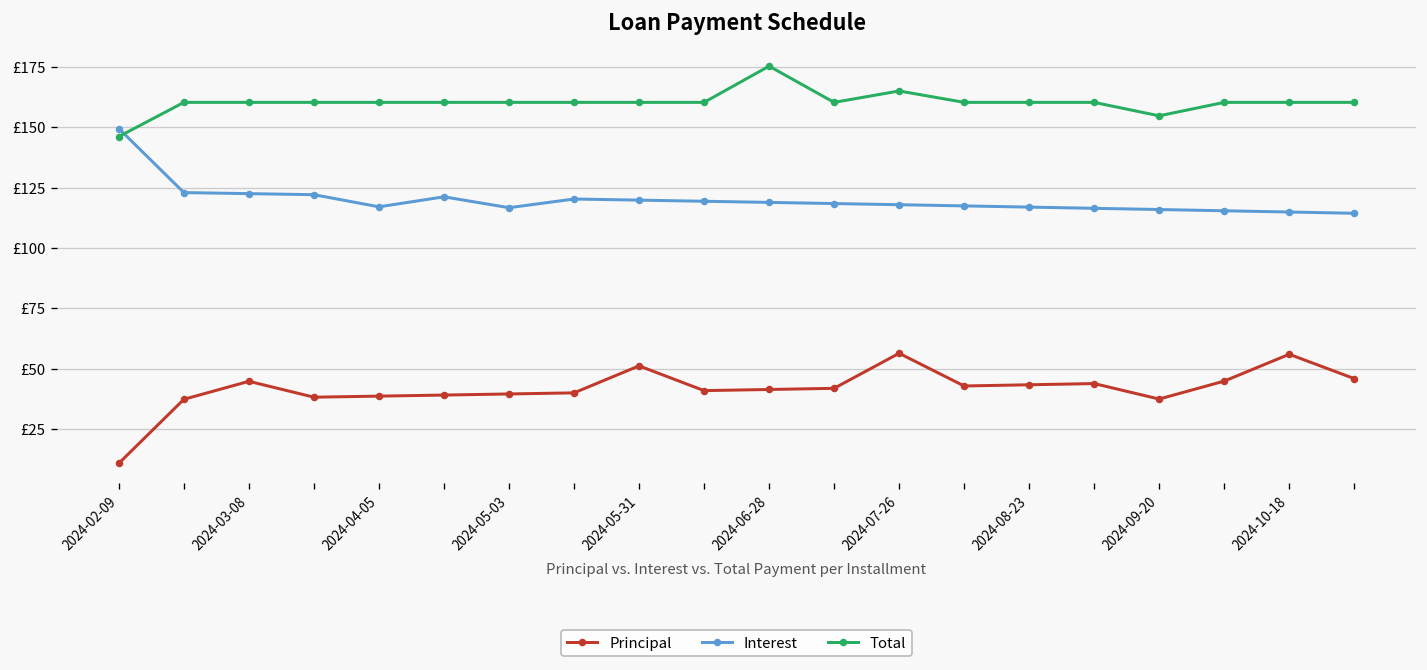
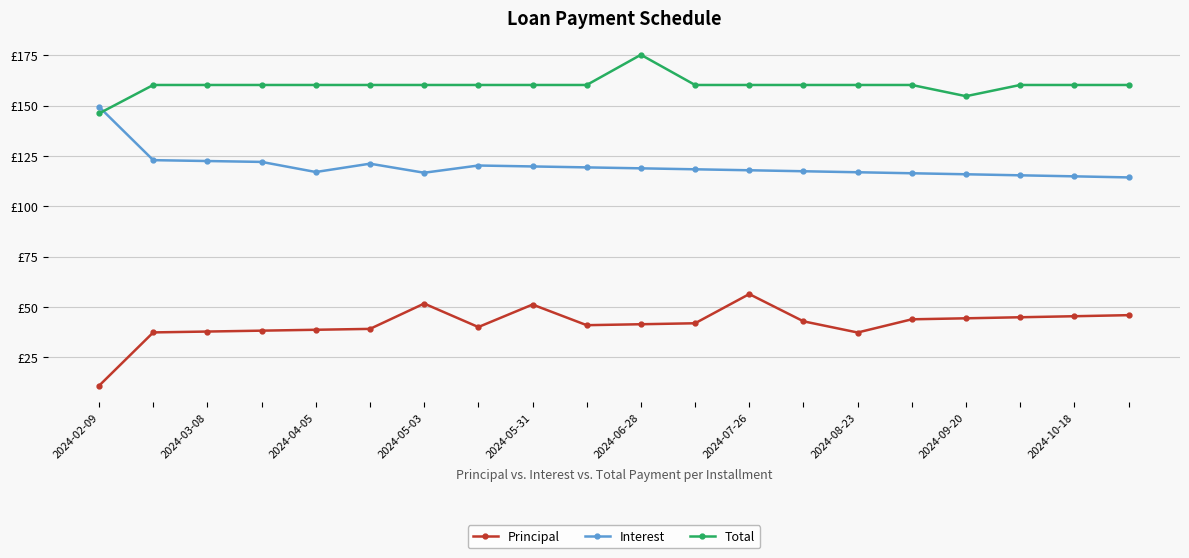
Principal, 2024-03-08: £45 -> £38
Principal, 2024-05-03: £40 -> £52
Total, 2024-07-26: £165 -> £160
Principal, 2024-08-23: £43 -> £37
Principal, 2024-09-20: £37 -> £44
Principal, 2024-10-18: £56 -> £45
